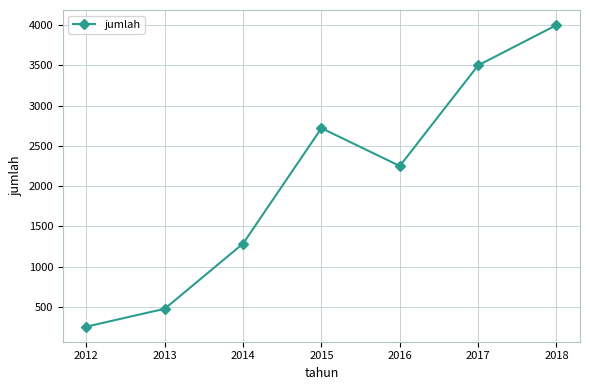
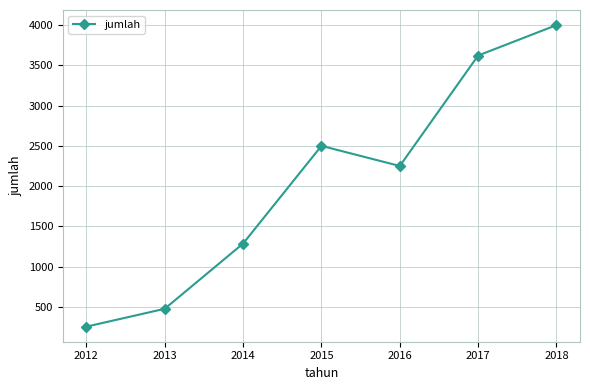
2015: 2700 -> 2500
2017: 3500 -> 3600
